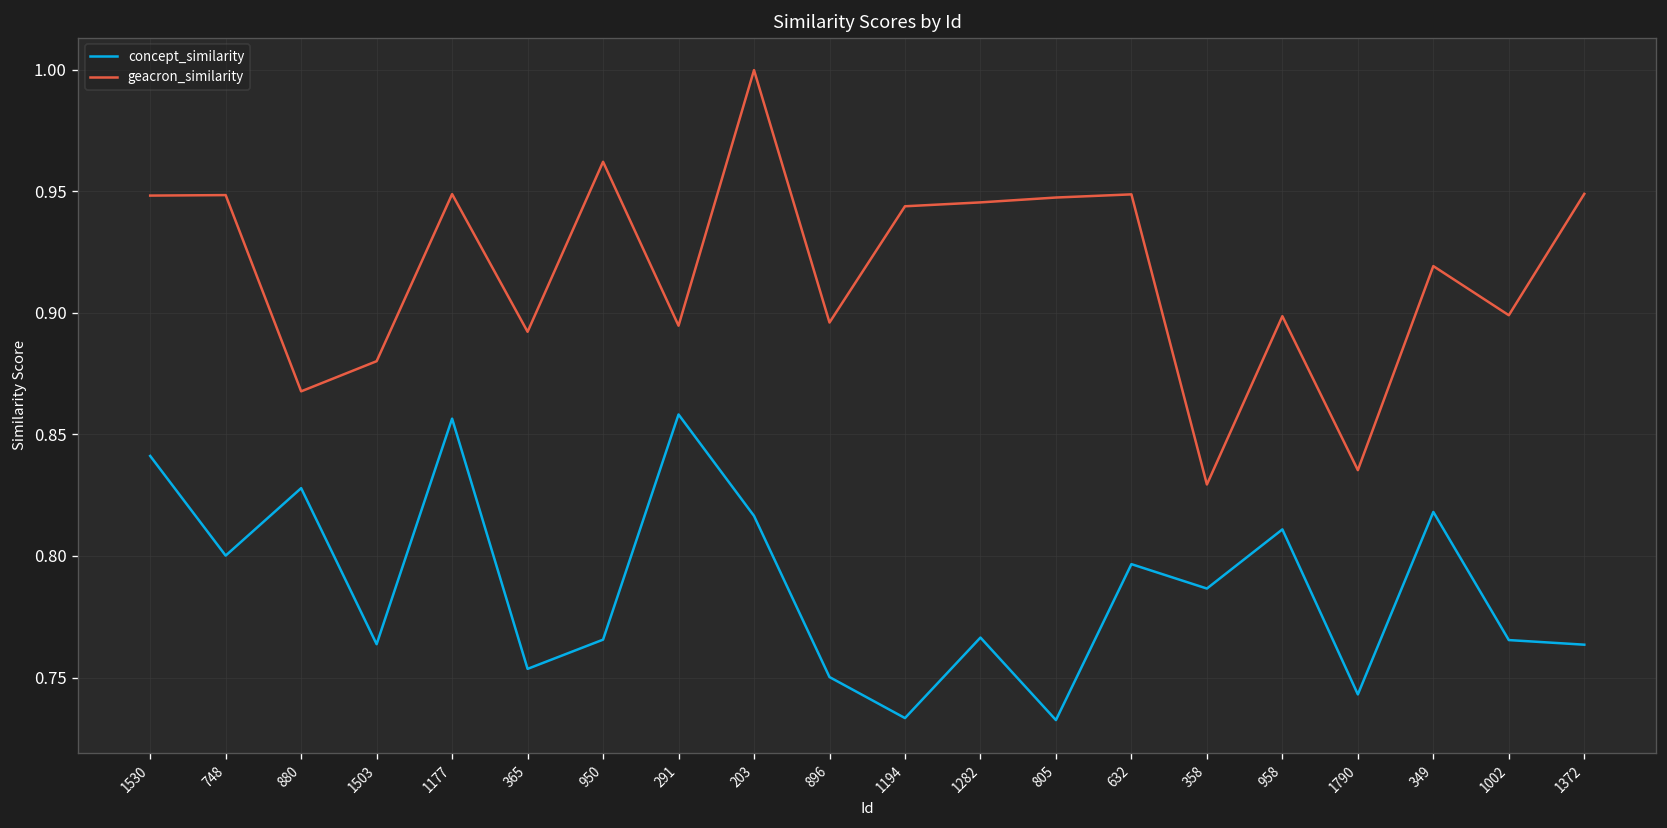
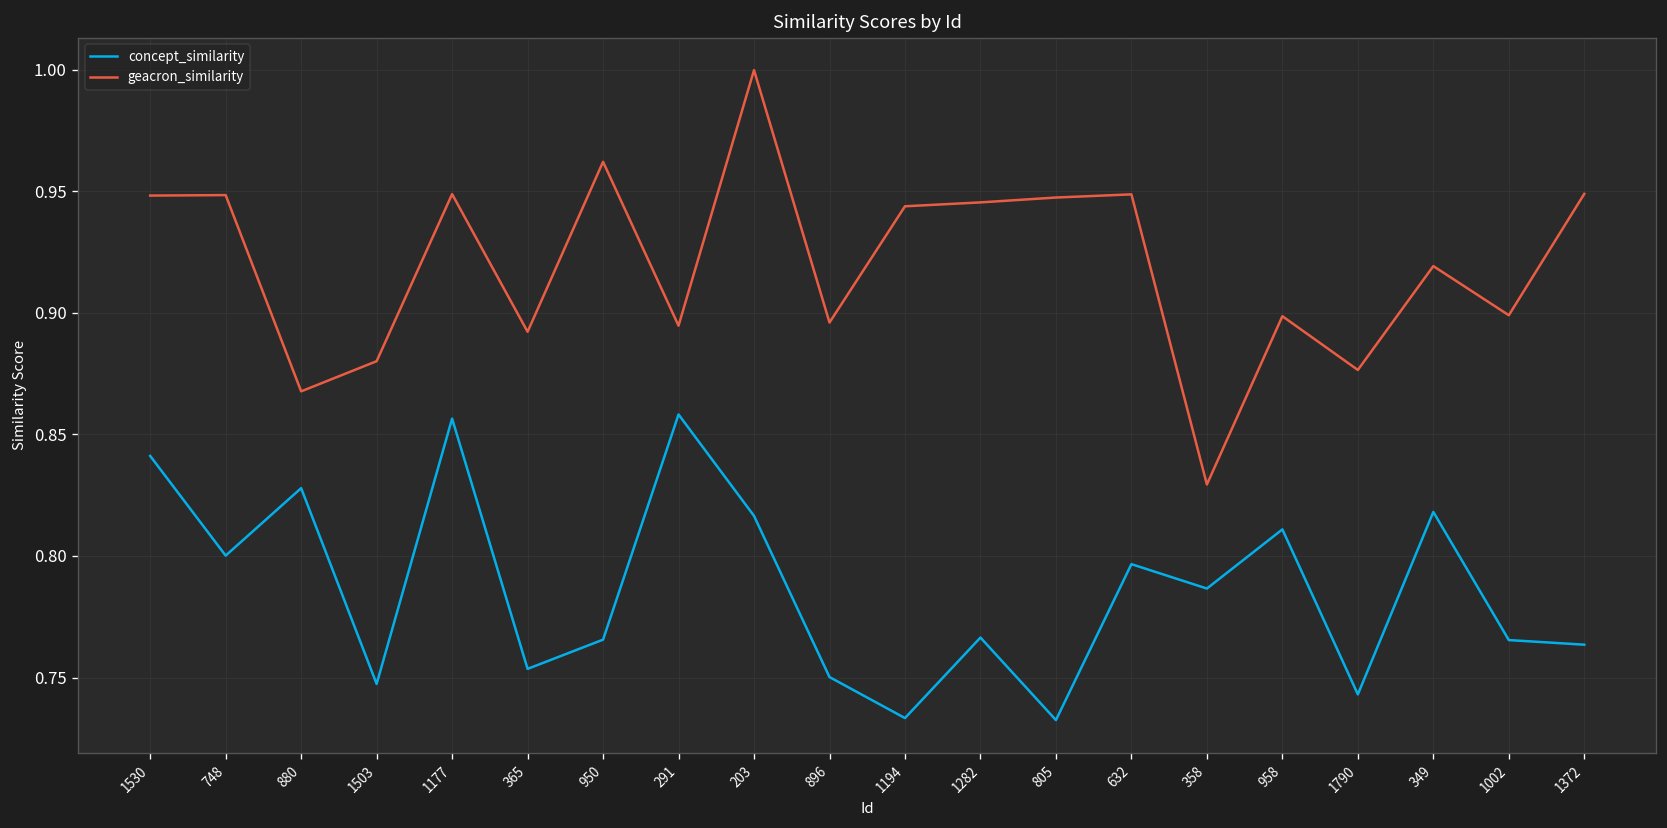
concept_similarity, 1503: 0.764 -> 0.747
geacron_similarity, 1790: 0.835 -> 0.877
